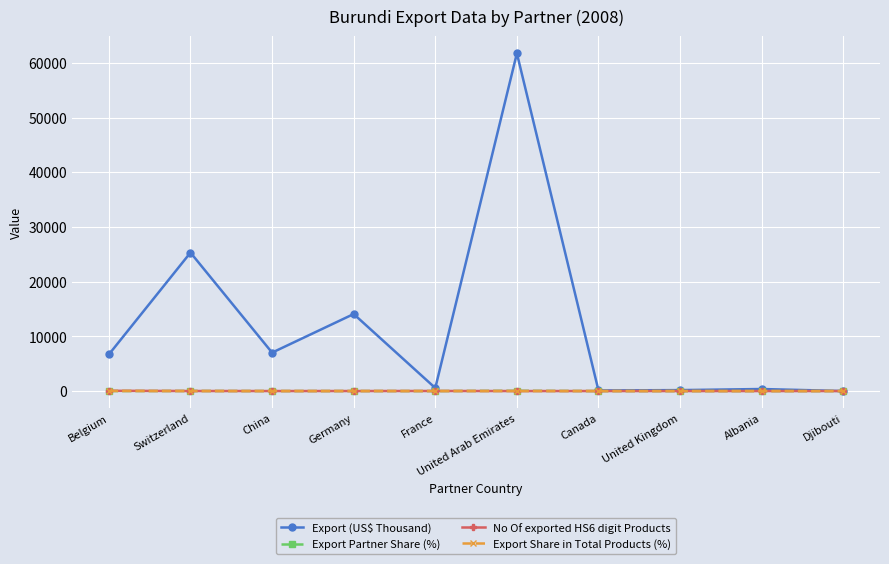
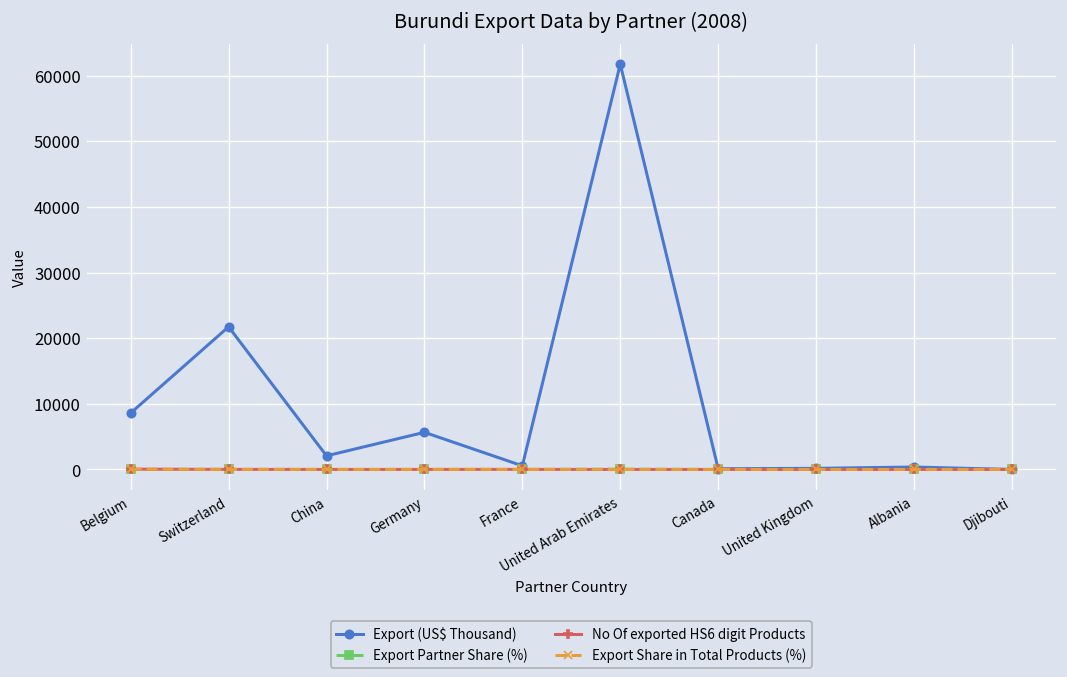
Export (US$ Thousand), Belgium: 7000 -> 9000
Export (US$ Thousand), Switzerland: 25000 -> 22000
Export (US$ Thousand), China: 7000 -> 2000
Export (US$ Thousand), Germany: 14000 -> 6000
